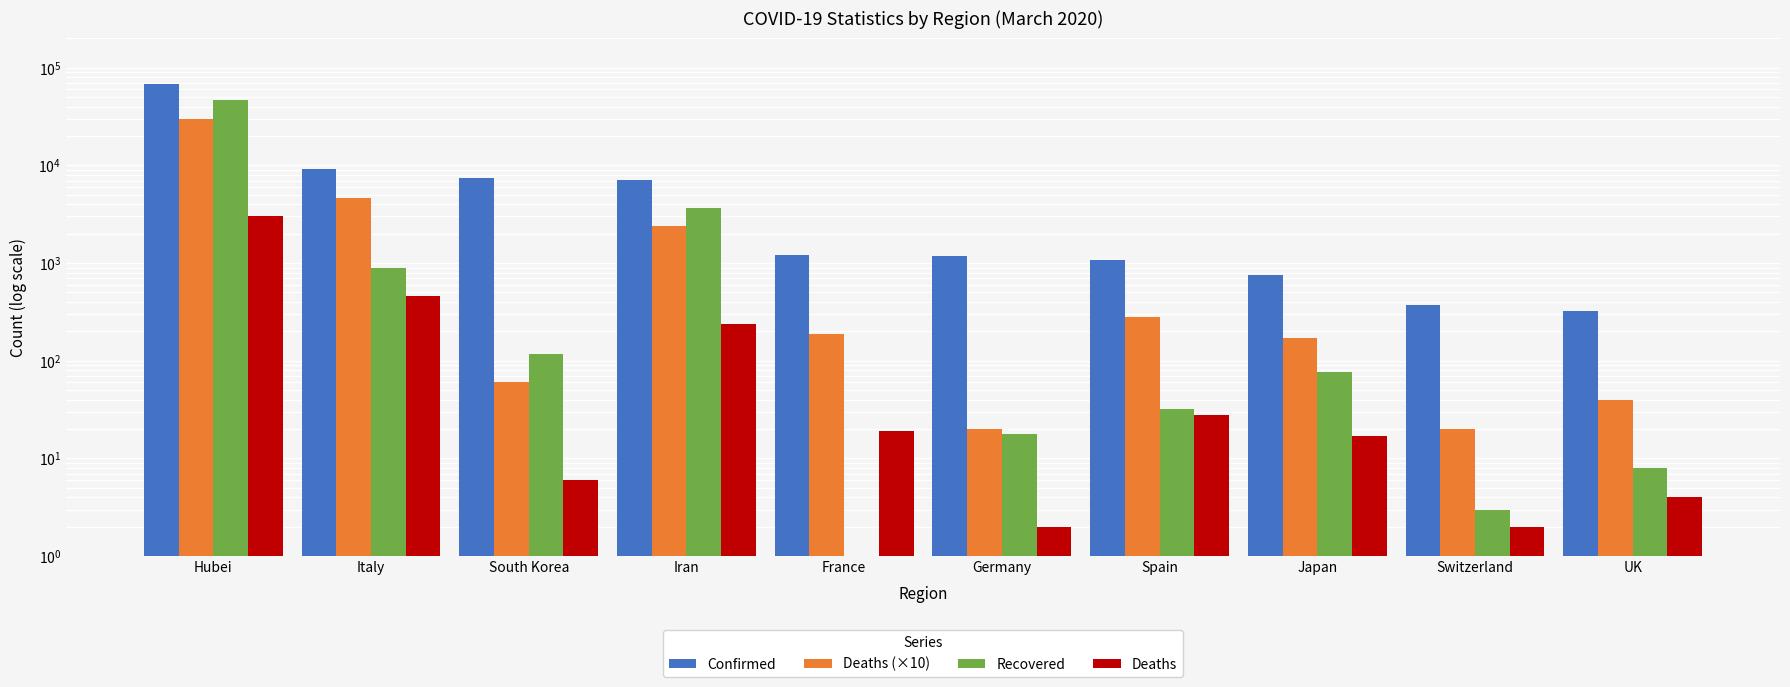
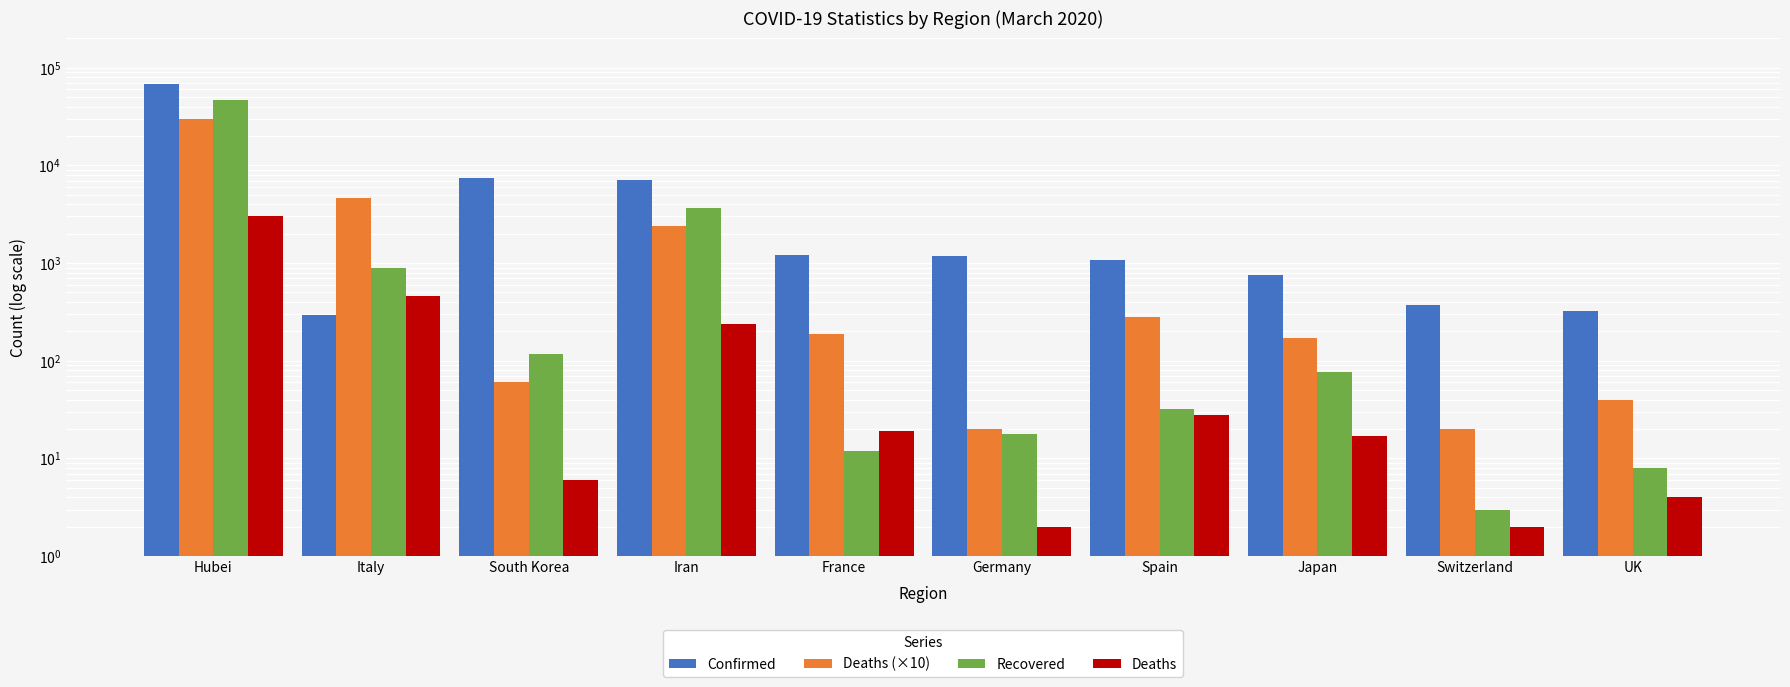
Confirmed, Italy: 9000 -> 290
Recovered, France: 1 -> 12
